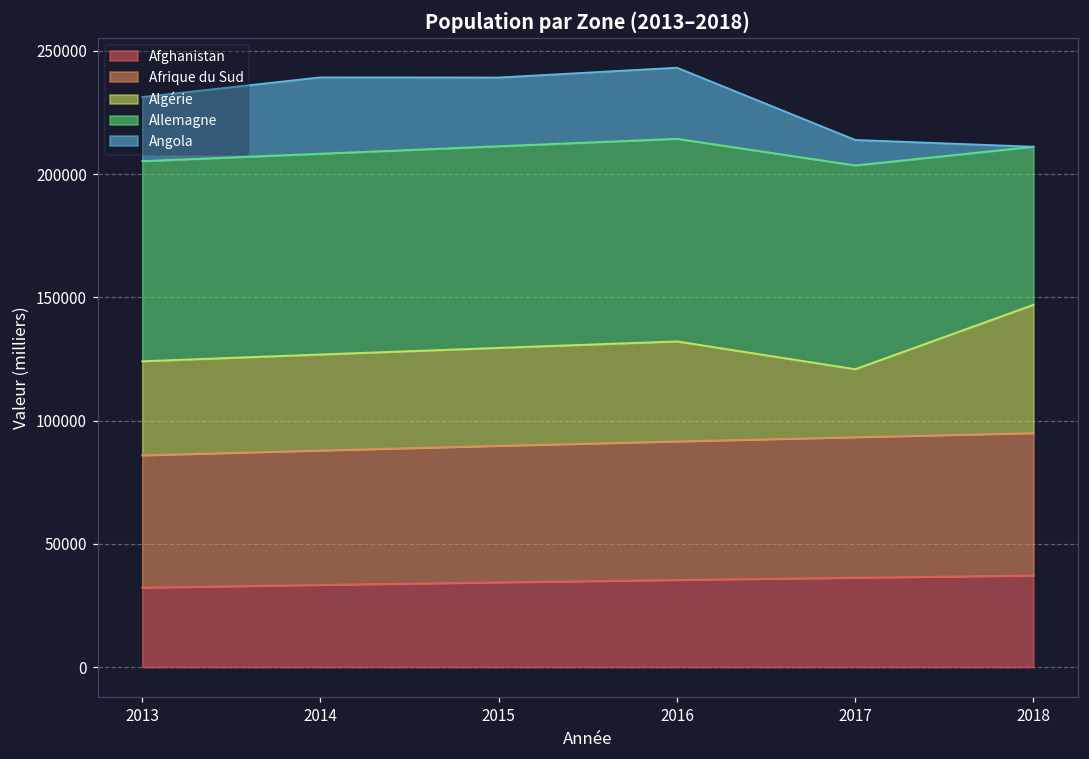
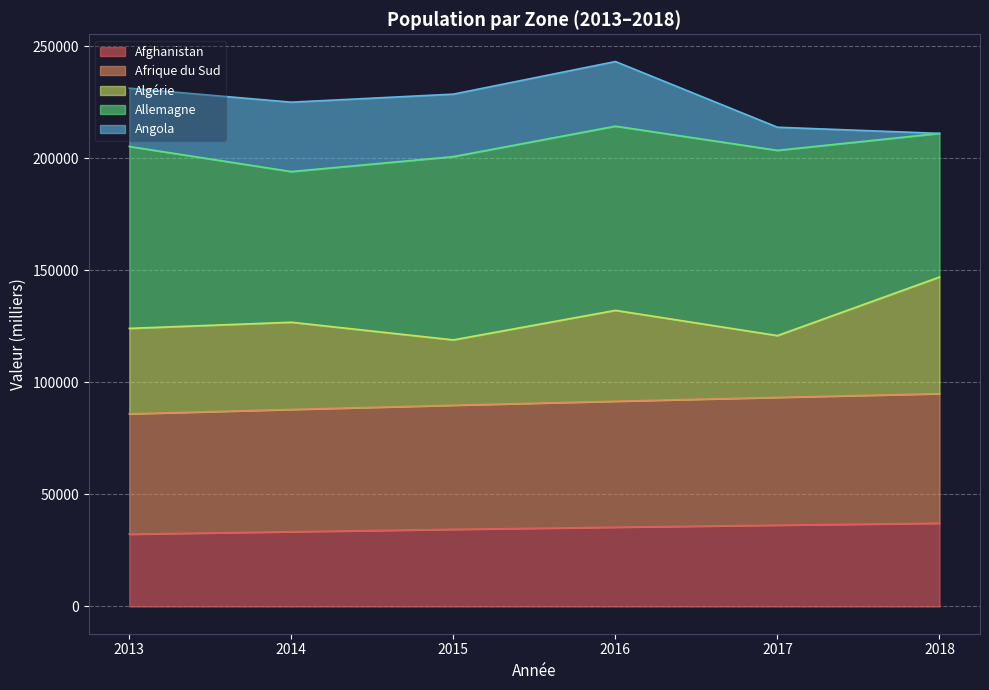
Allemagne, 2014: 81000 -> 67000
Algérie, 2015: 40000 -> 29000
